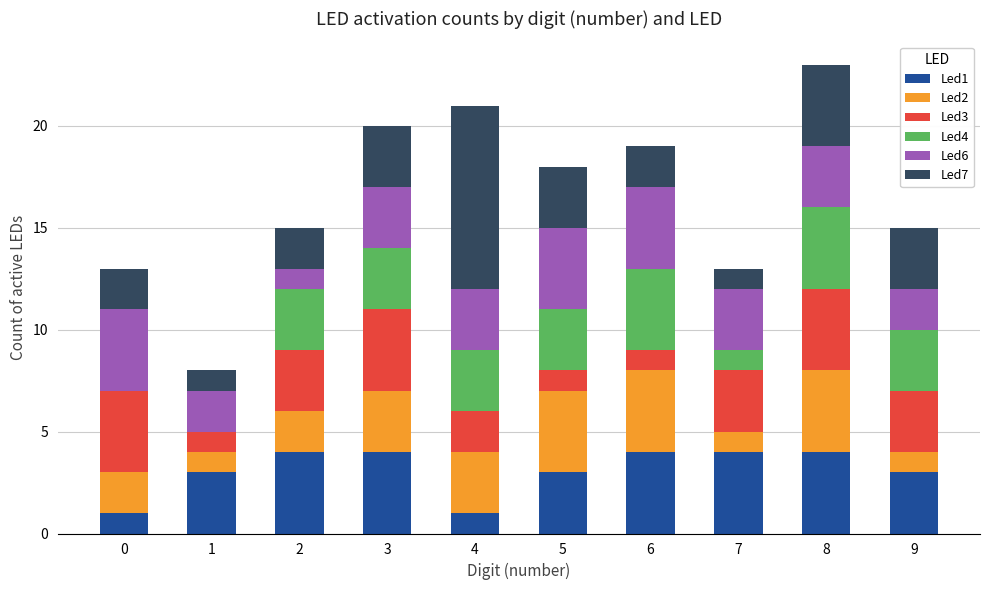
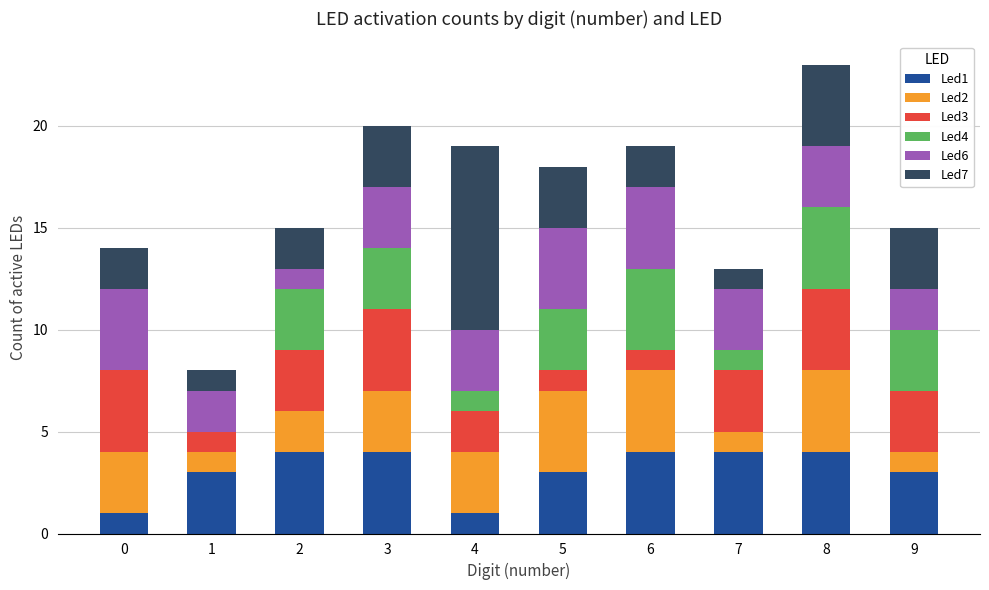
Led2, 0: 2 -> 3
Led4, 4: 3 -> 1
